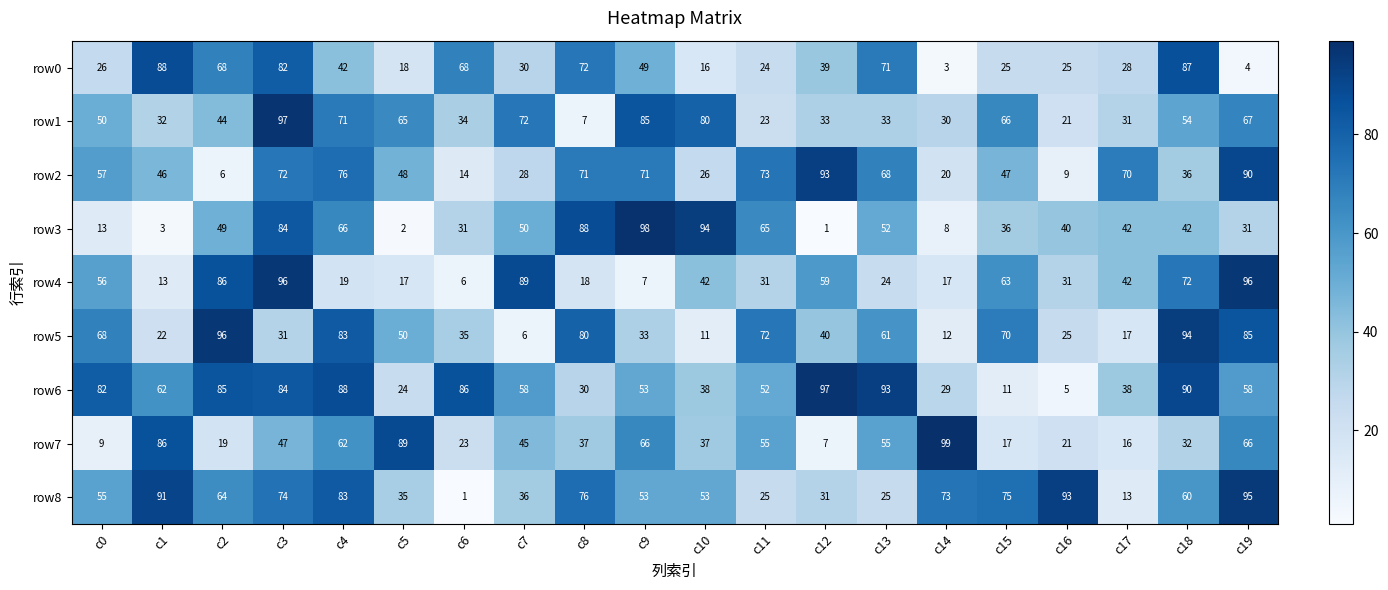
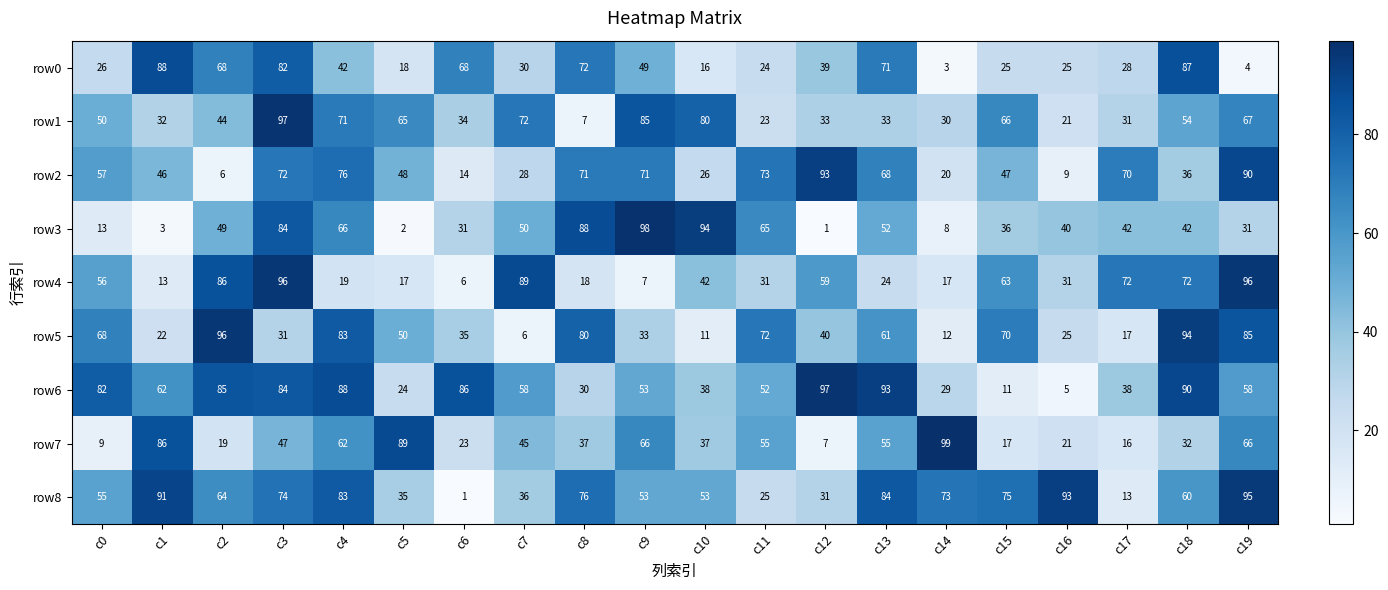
row4, c17: 42 -> 72
row8, c13: 25 -> 84
